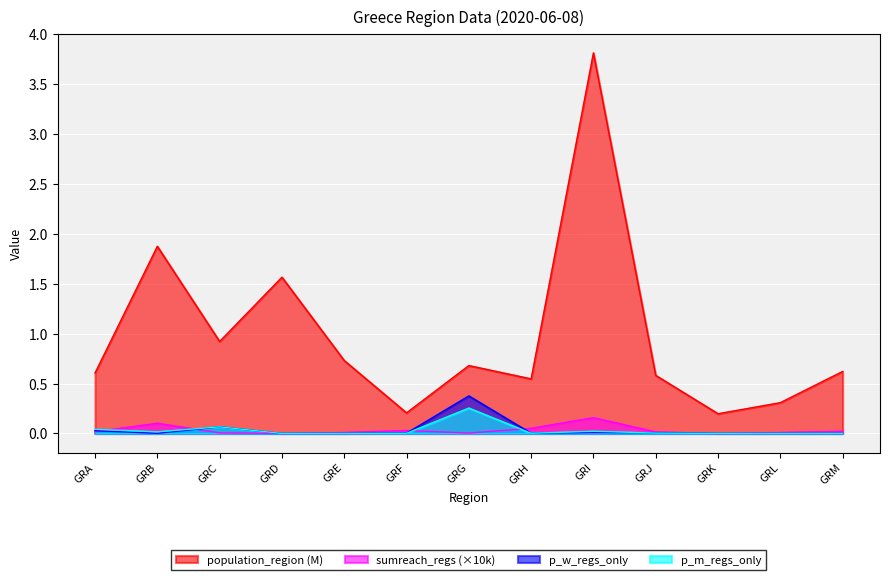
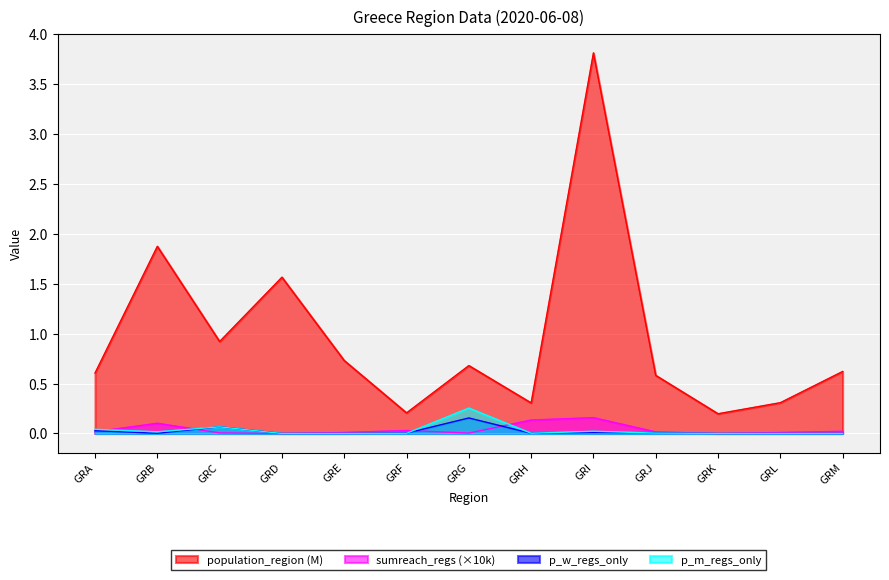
p_w_regs_only, GRG: 0.4 -> 0.2
population_region (M), GRH: 0.5 -> 0.3
sumreach_regs (×10k), GRH: 0.05 -> 0.13
